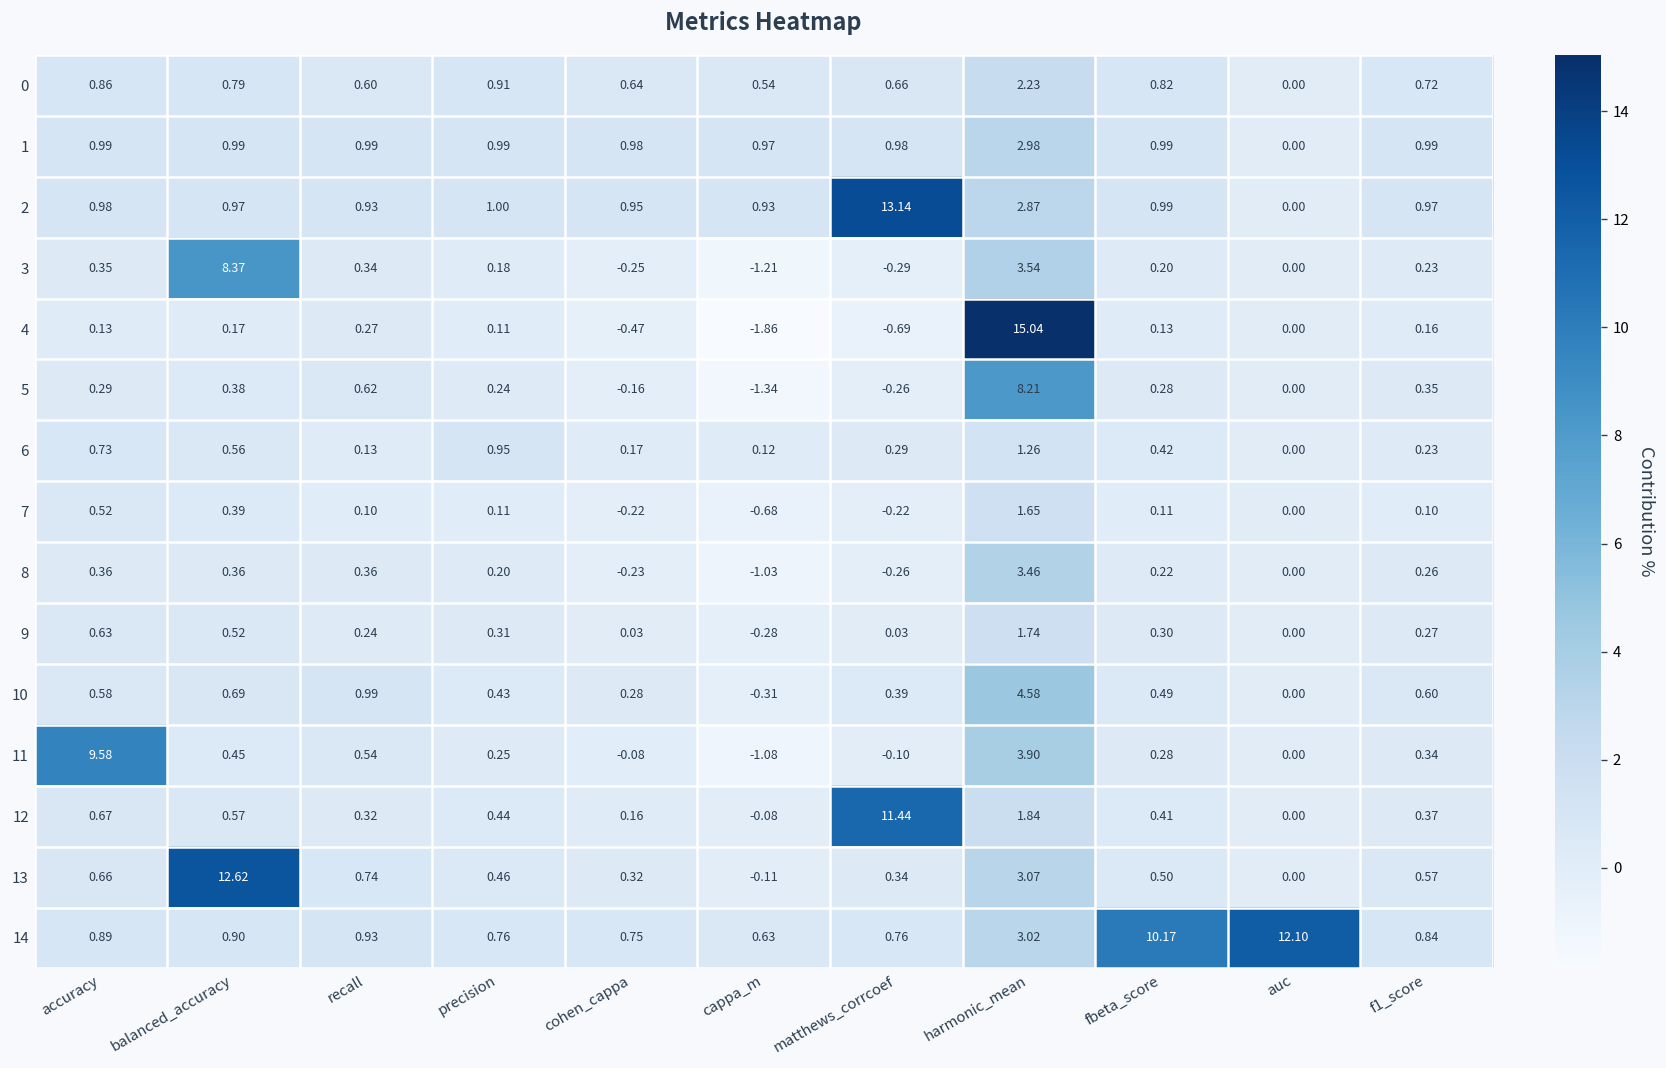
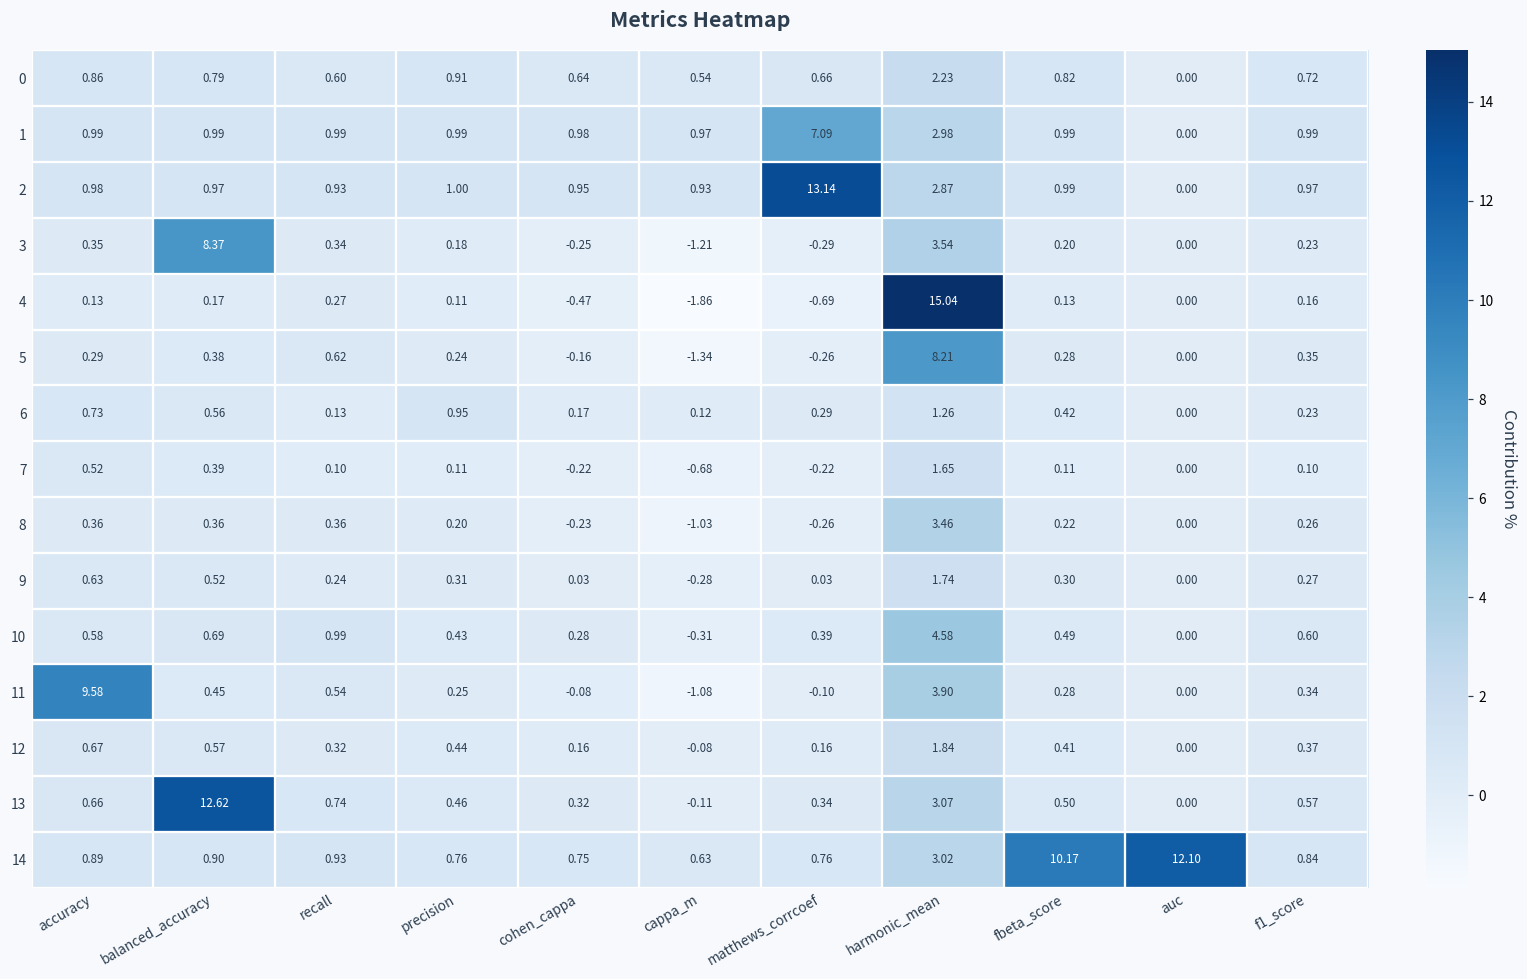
1, matthews_corrcoef: 0.98 -> 7.09
12, matthews_corrcoef: 11.44 -> 0.16
